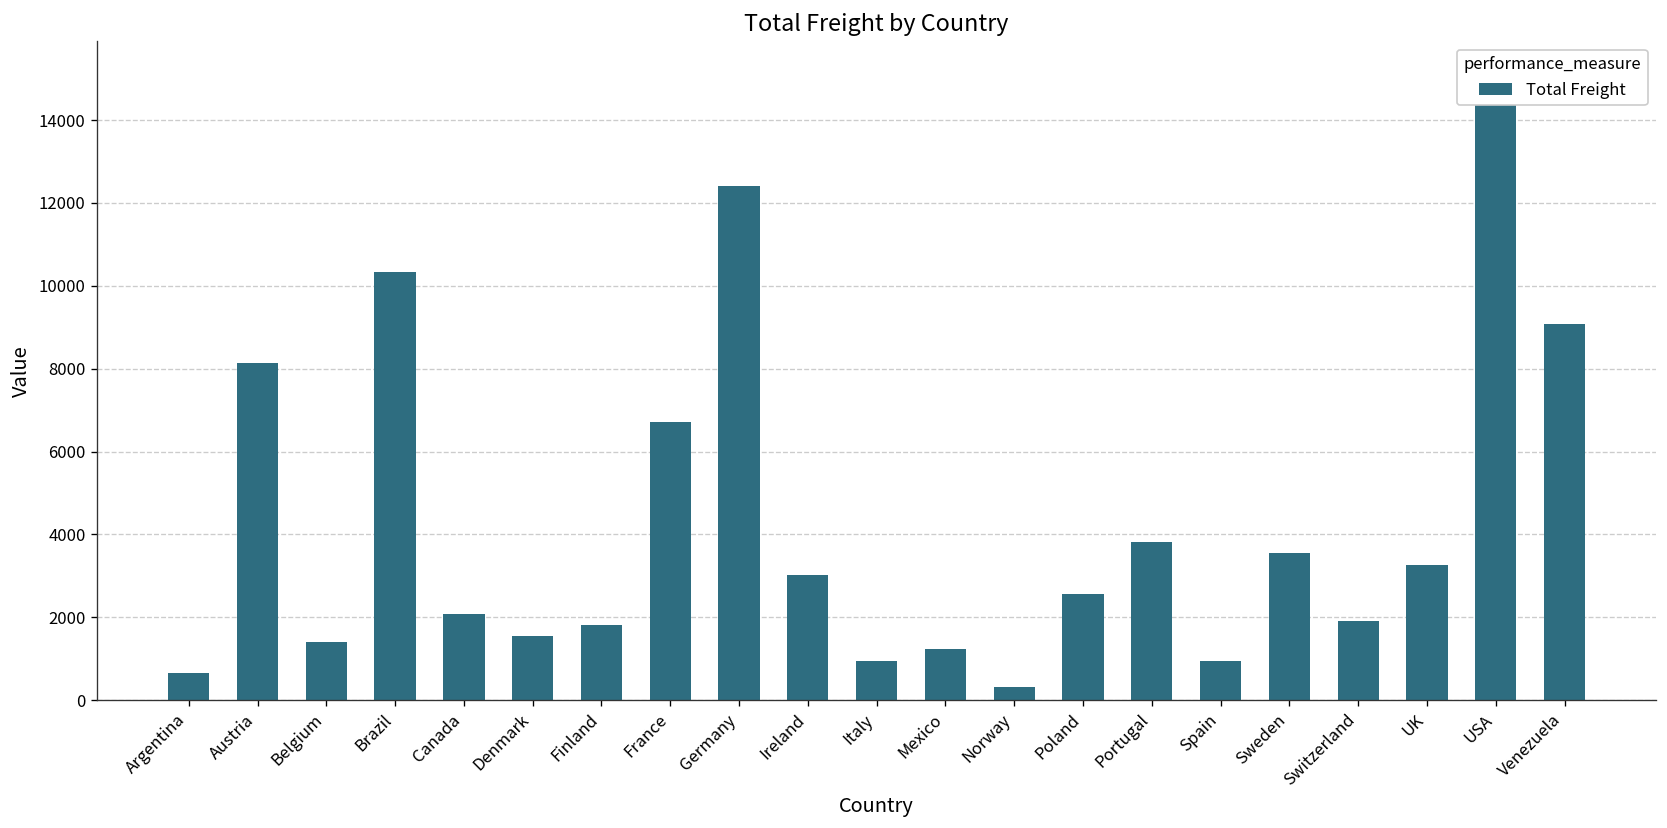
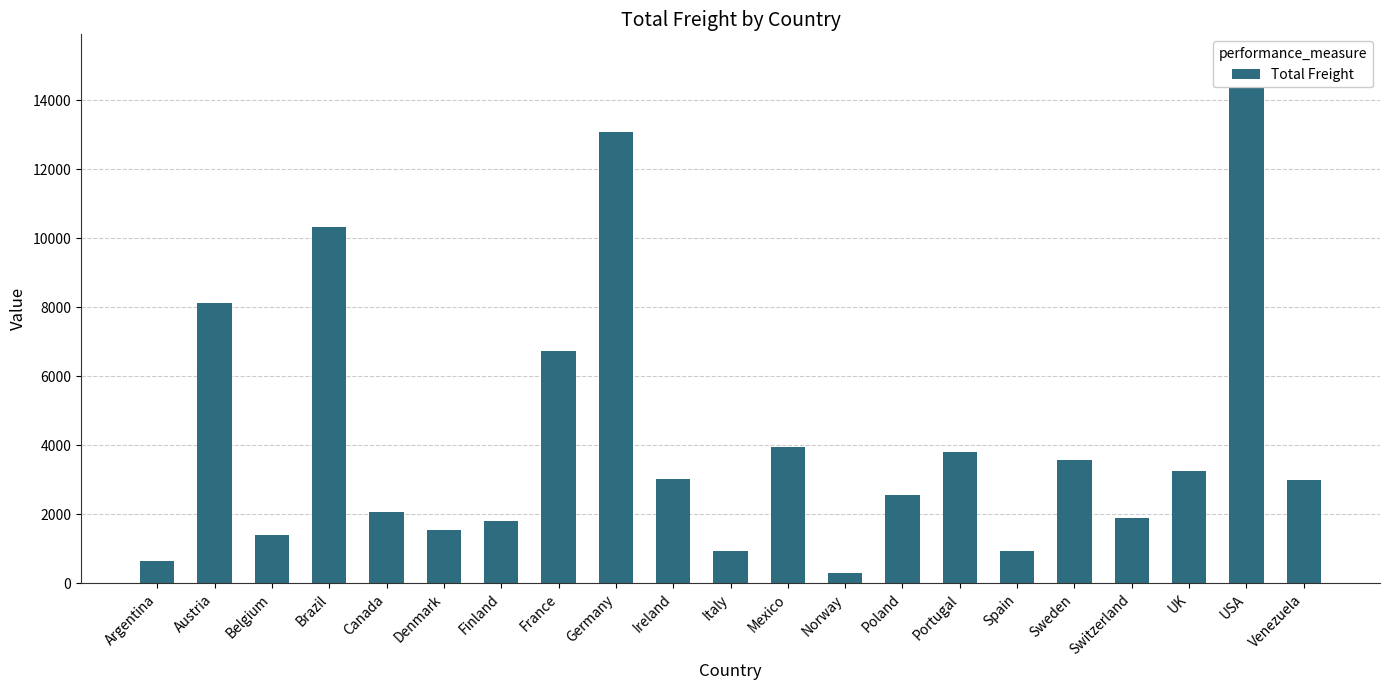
Germany: 12400 -> 13100
Mexico: 1200 -> 3900
Venezuela: 9100 -> 3000
